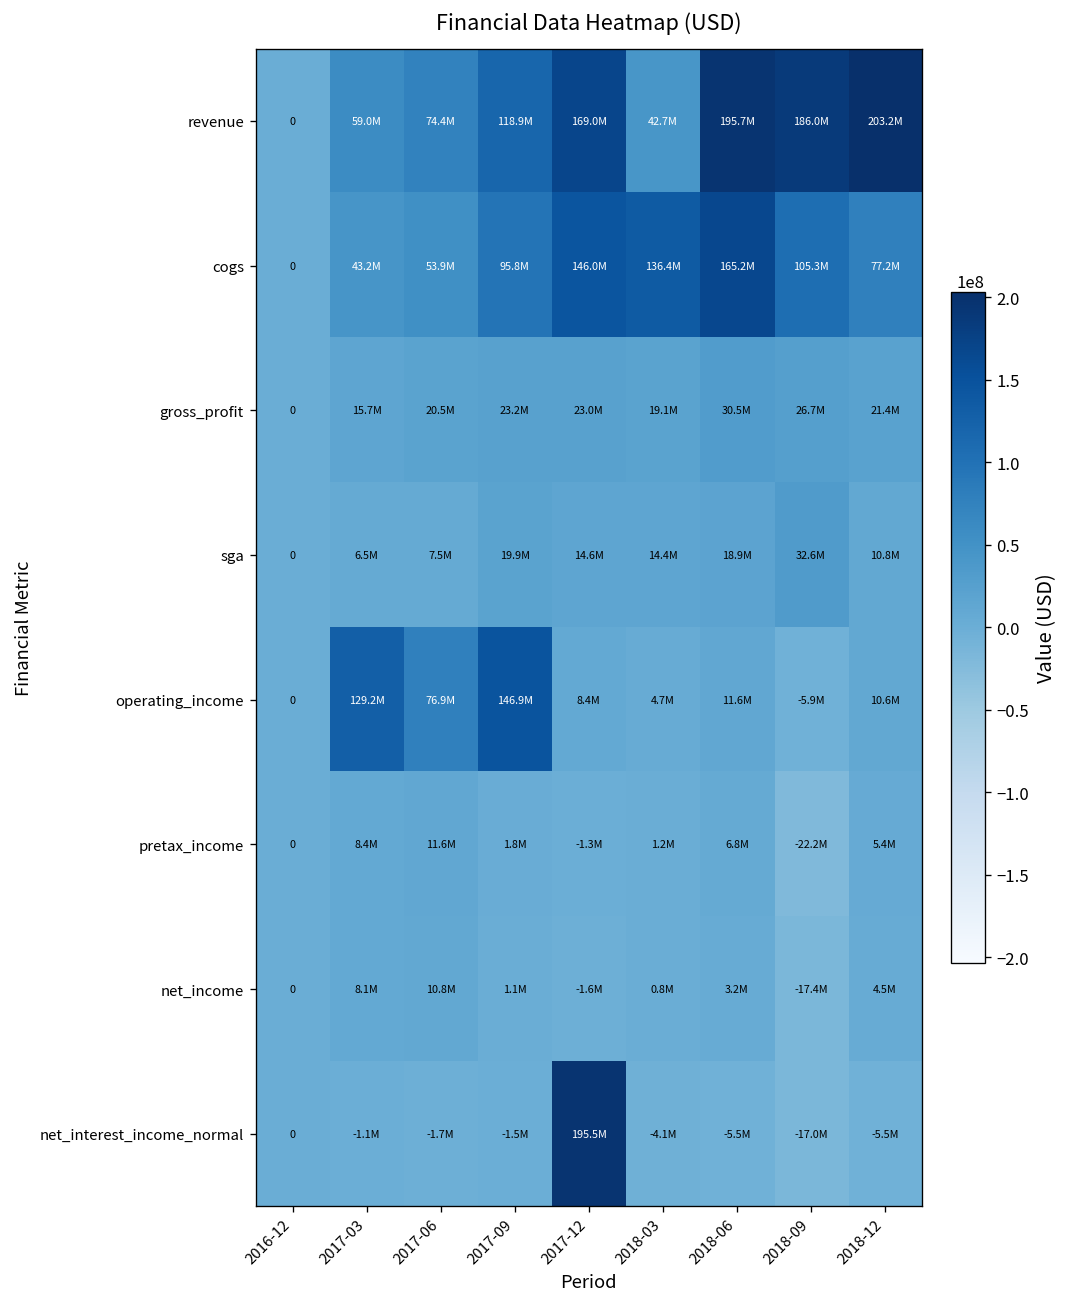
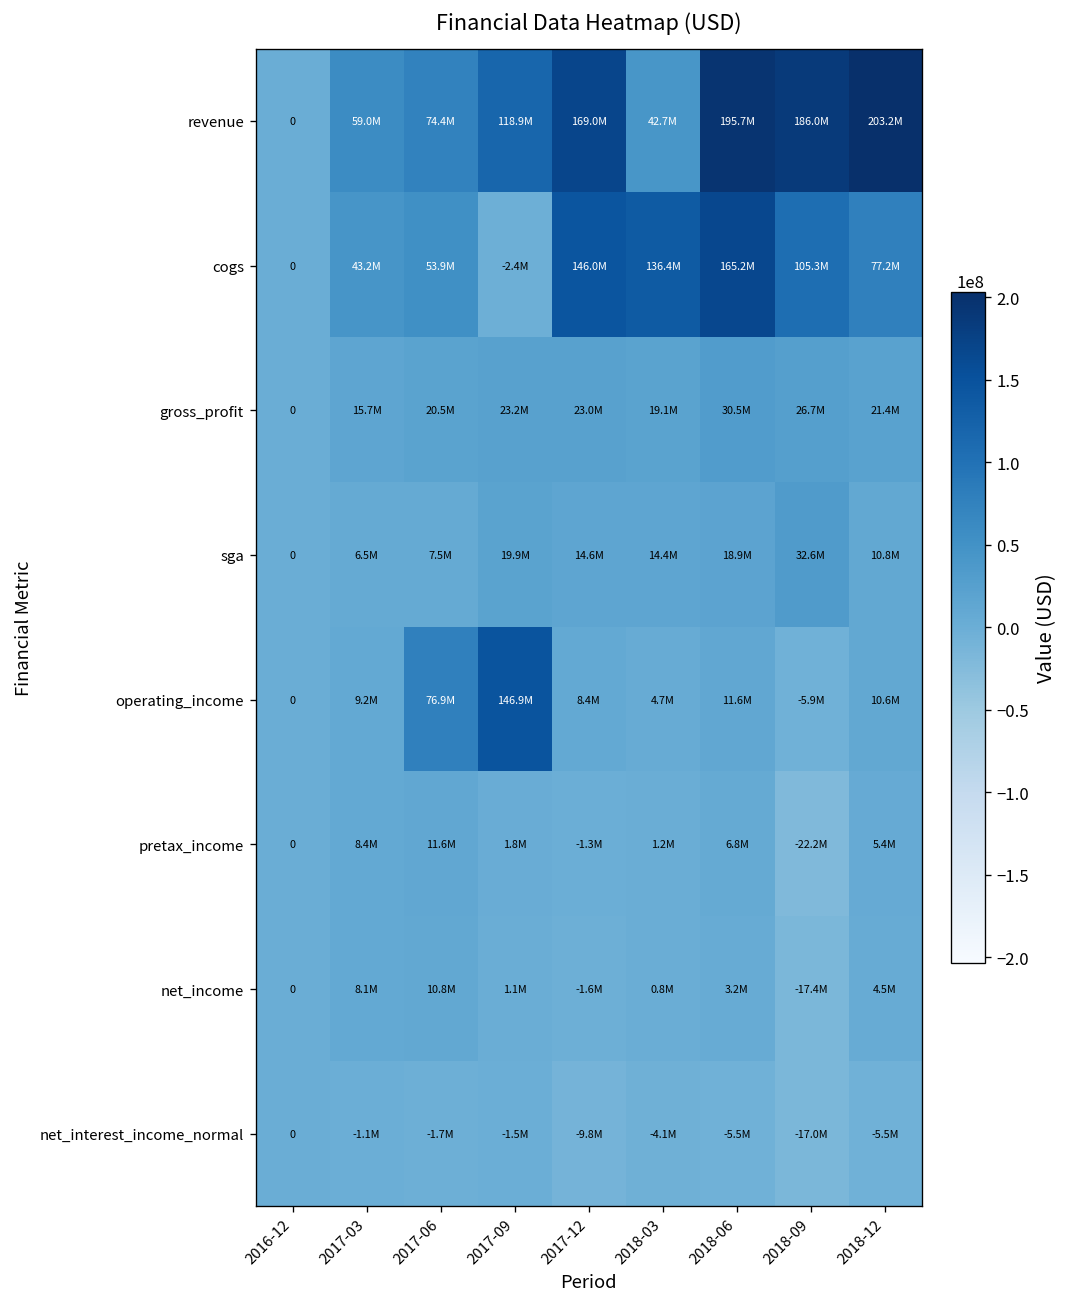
cogs, 2017-09: 95.8M -> -2.4M
operating_income, 2017-03: 129.2M -> 9.2M
net_interest_income_normal, 2017-12: 195.5M -> -9.8M
